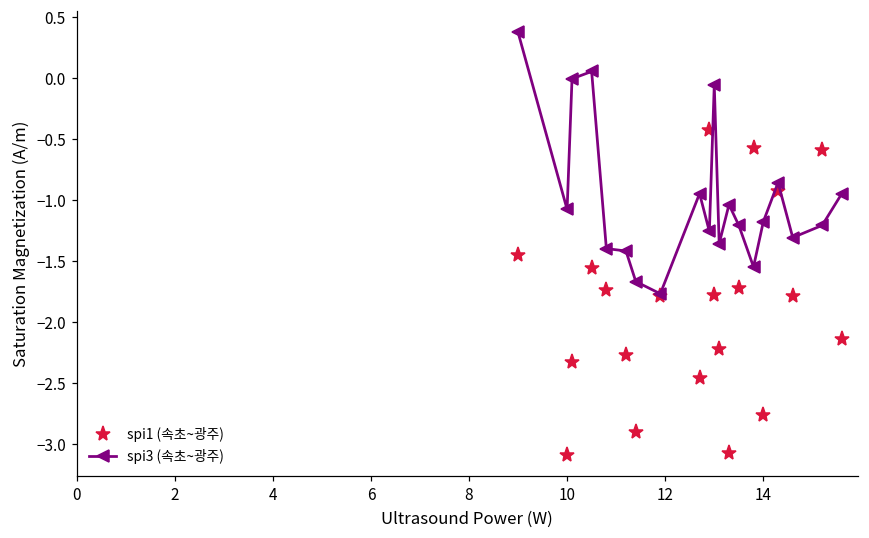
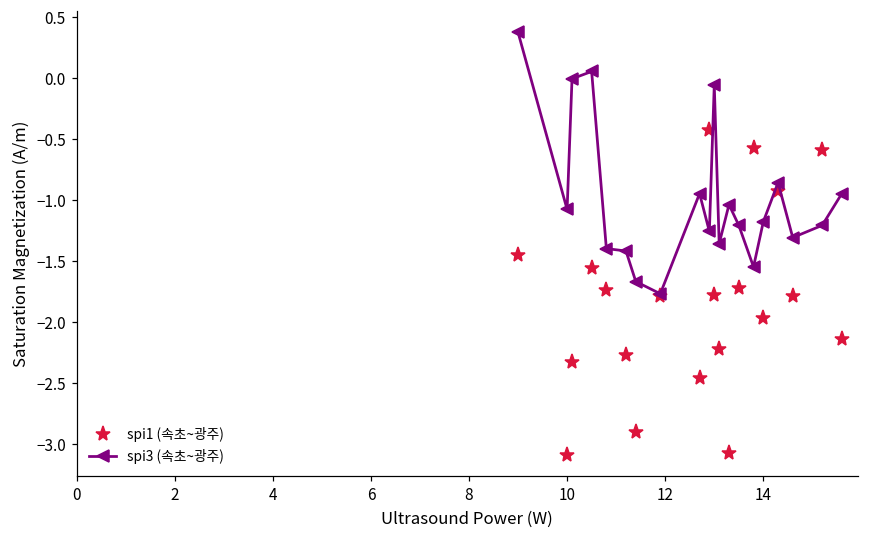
spi1 (속초~광주), 14: -2.76 -> -1.97
